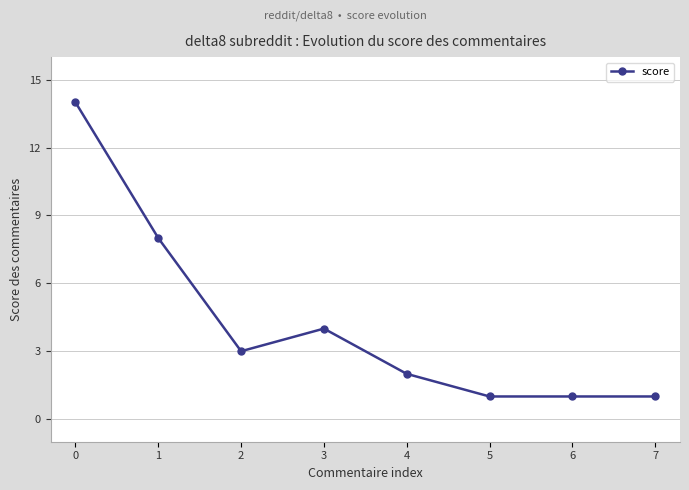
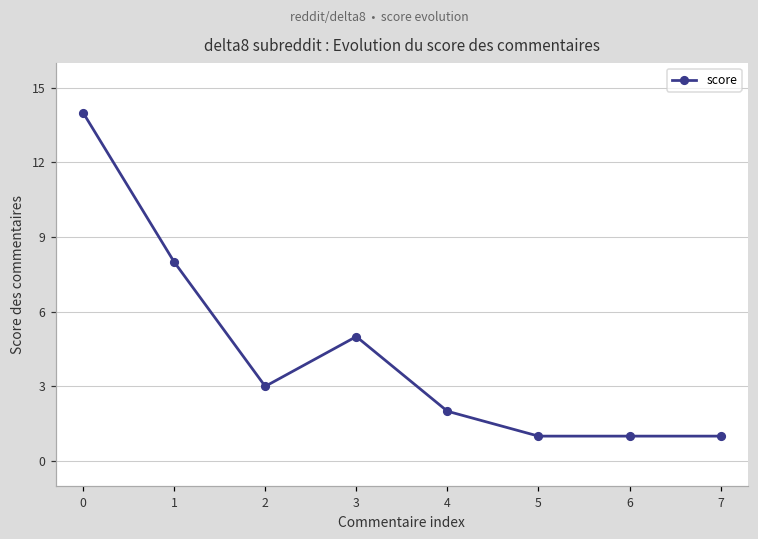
3: 4 -> 5
